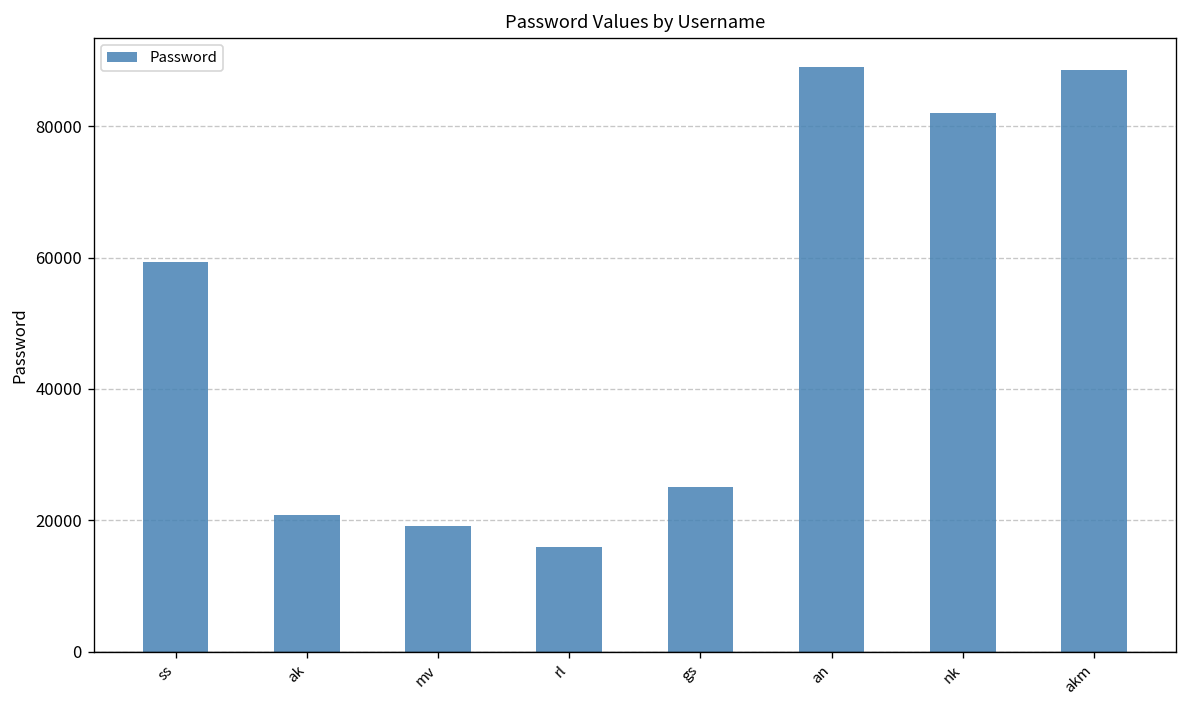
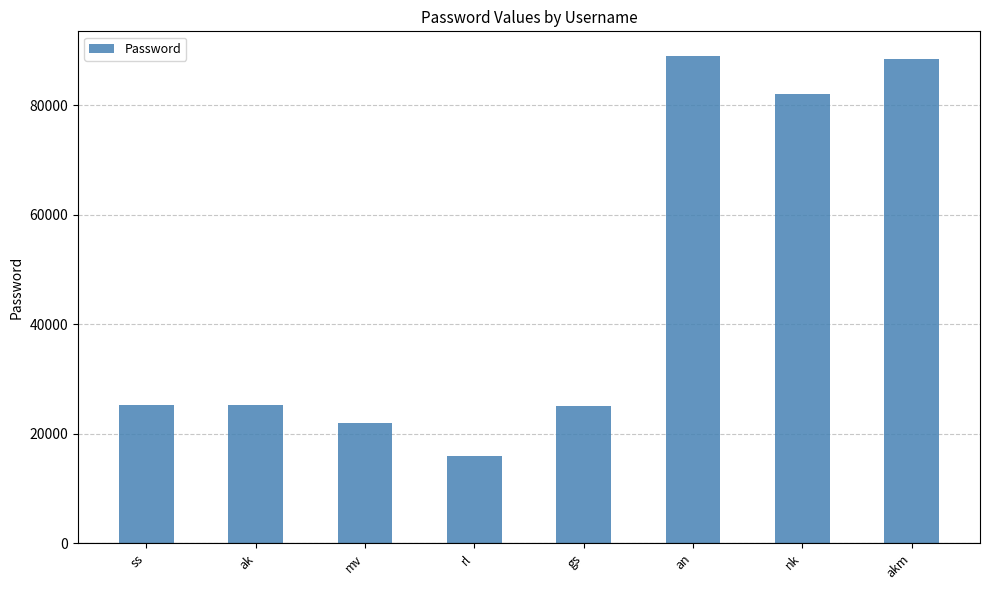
ss: 59000 -> 25000
ak: 21000 -> 25000
mv: 19000 -> 22000
